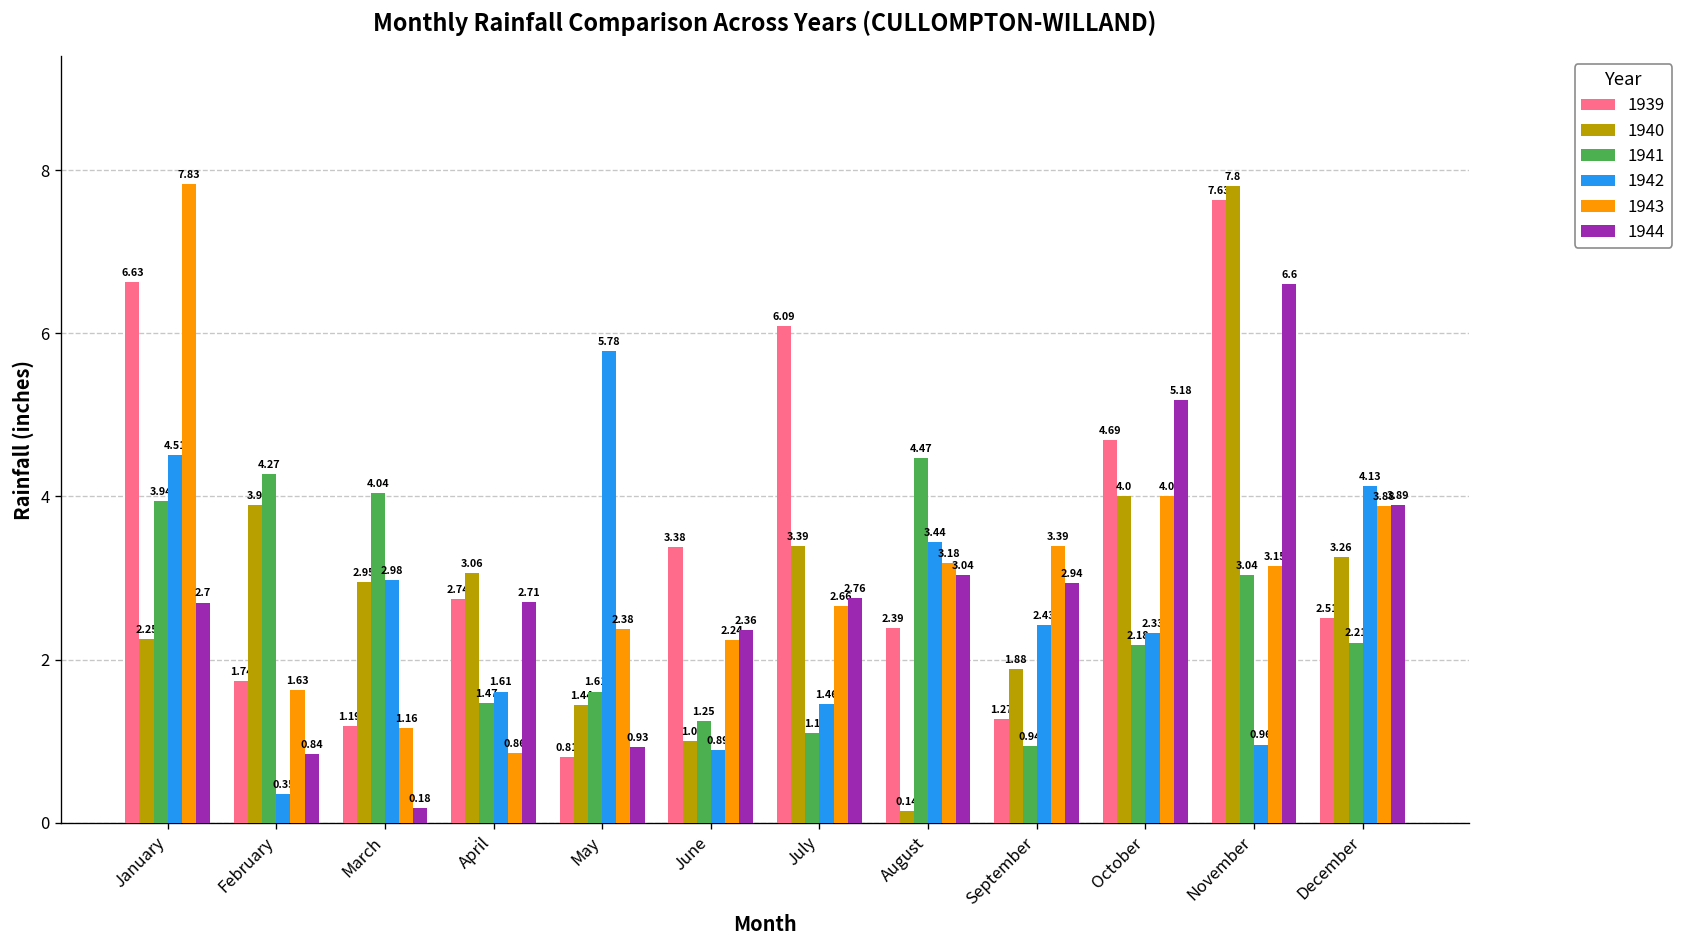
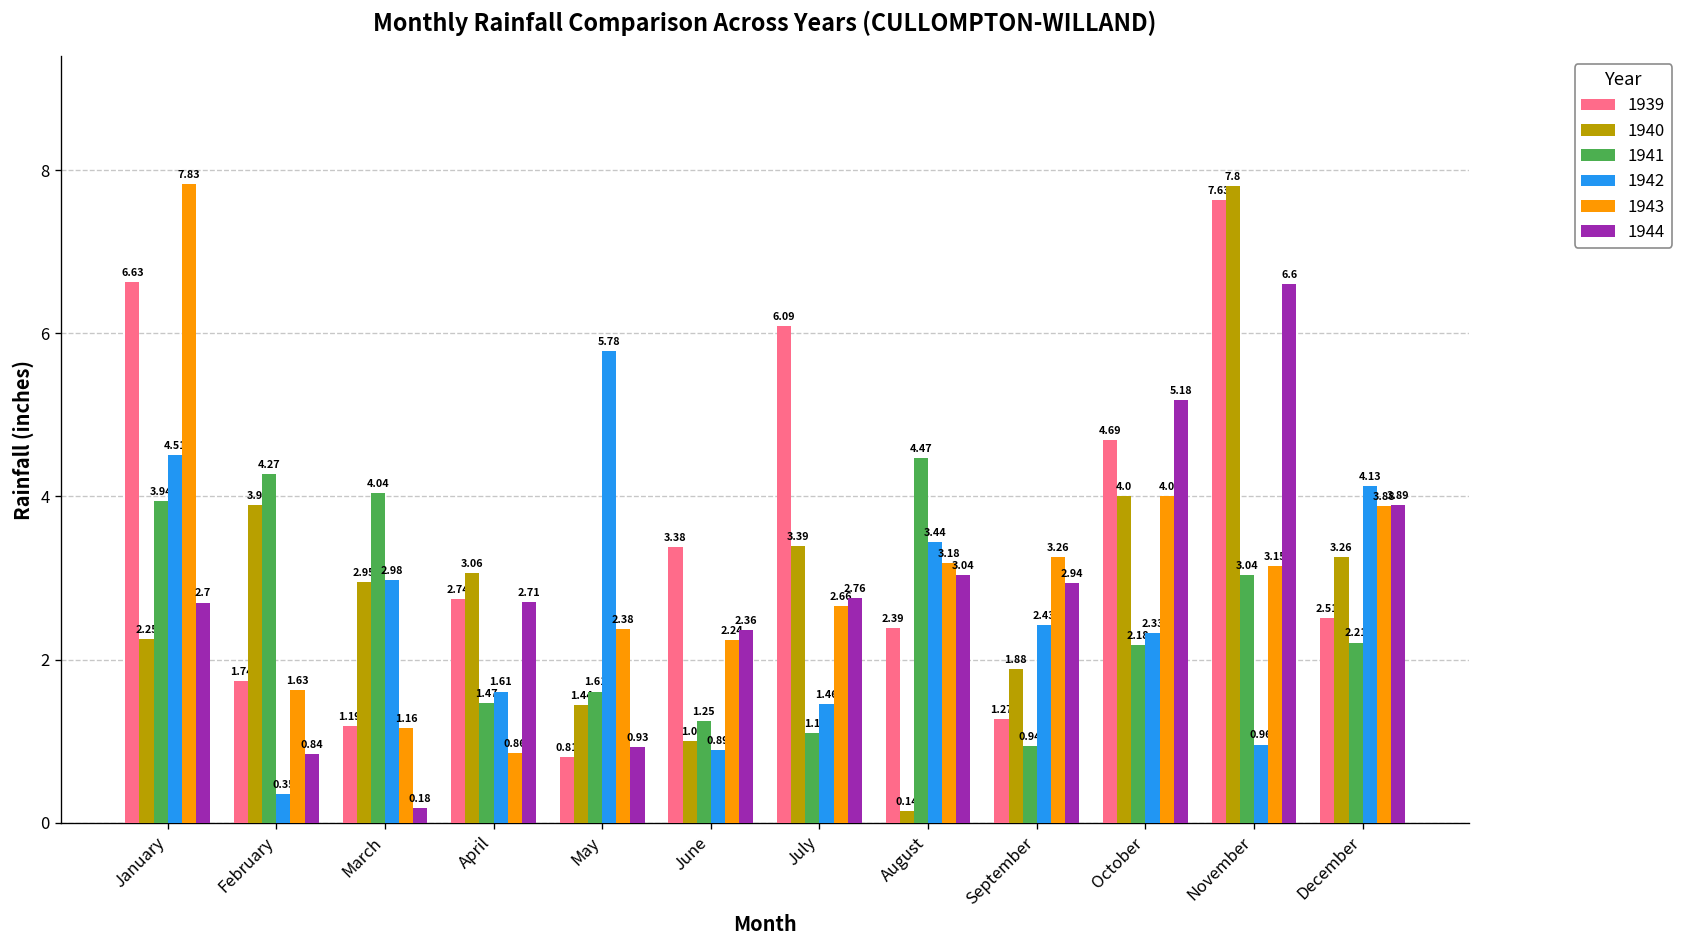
1943, September: 3.39 -> 3.26
